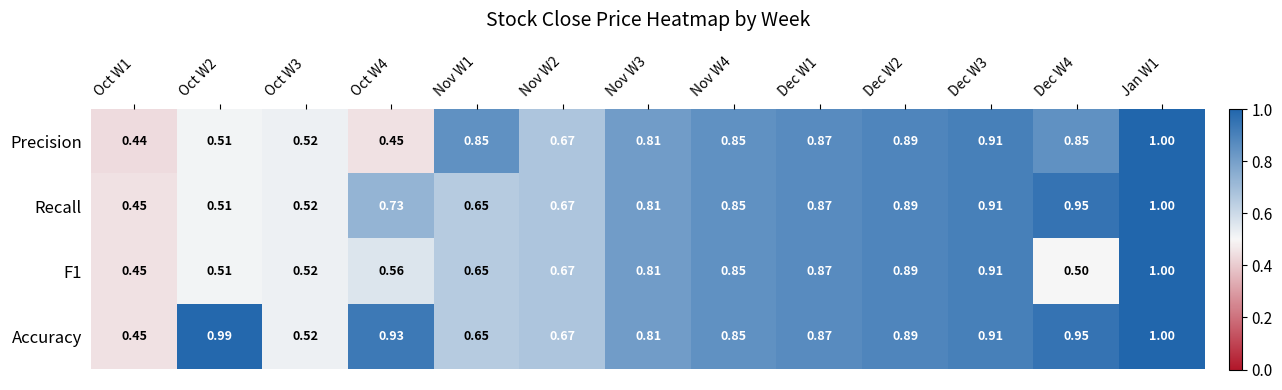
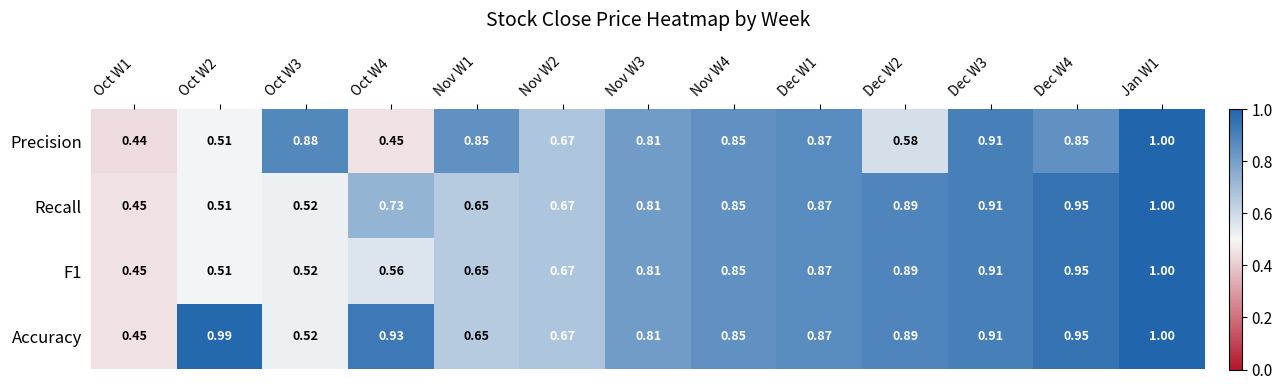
Precision, Oct W3: 0.52 -> 0.88
Precision, Dec W2: 0.89 -> 0.58
F1, Dec W4: 0.50 -> 0.95
